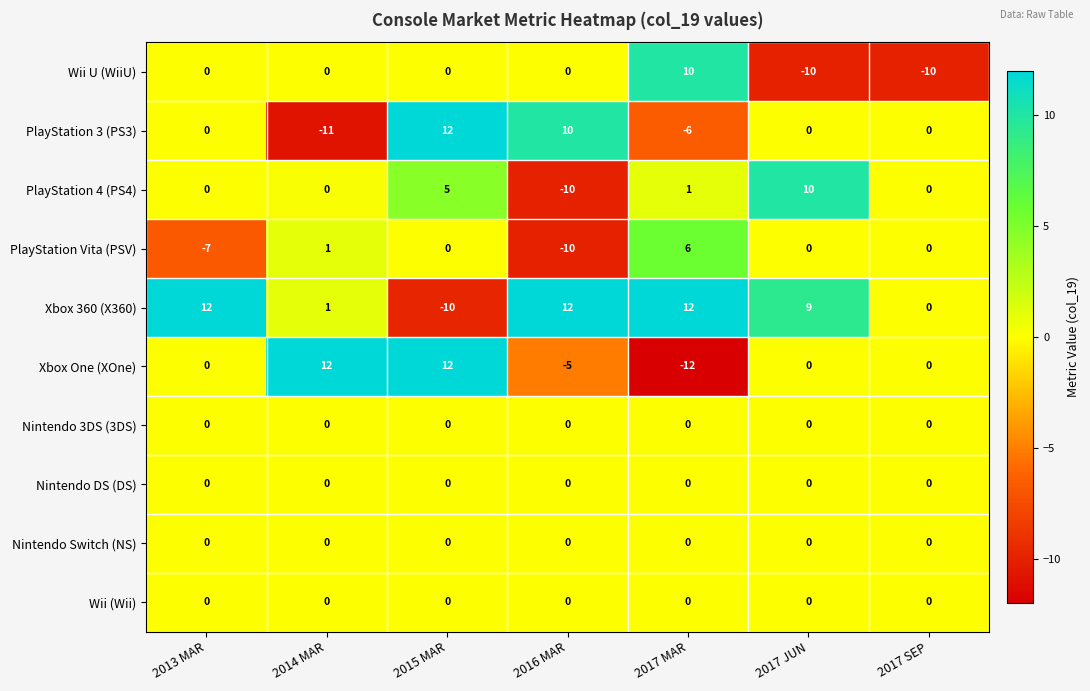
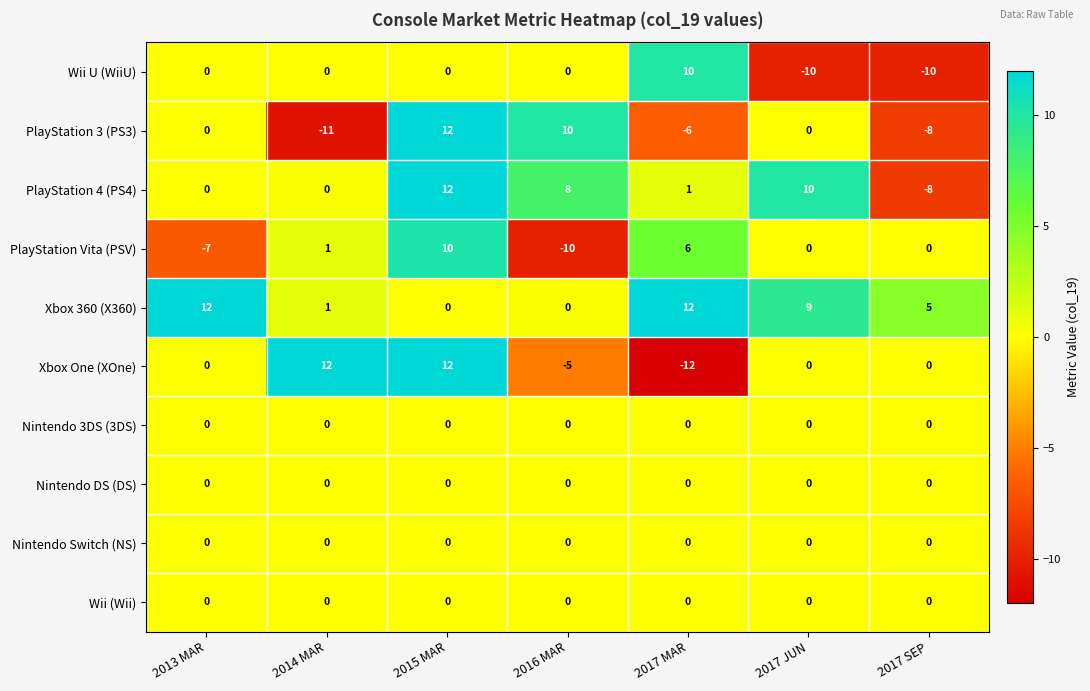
PlayStation 3 (PS3), 2017 SEP: 0 -> -8
PlayStation 4 (PS4), 2015 MAR: 5 -> 12
PlayStation 4 (PS4), 2016 MAR: -10 -> 8
PlayStation 4 (PS4), 2017 SEP: 0 -> -8
PlayStation Vita (PSV), 2015 MAR: 0 -> 10
Xbox 360 (X360), 2015 MAR: -10 -> 0
Xbox 360 (X360), 2016 MAR: 12 -> 0
Xbox 360 (X360), 2017 SEP: 0 -> 5
